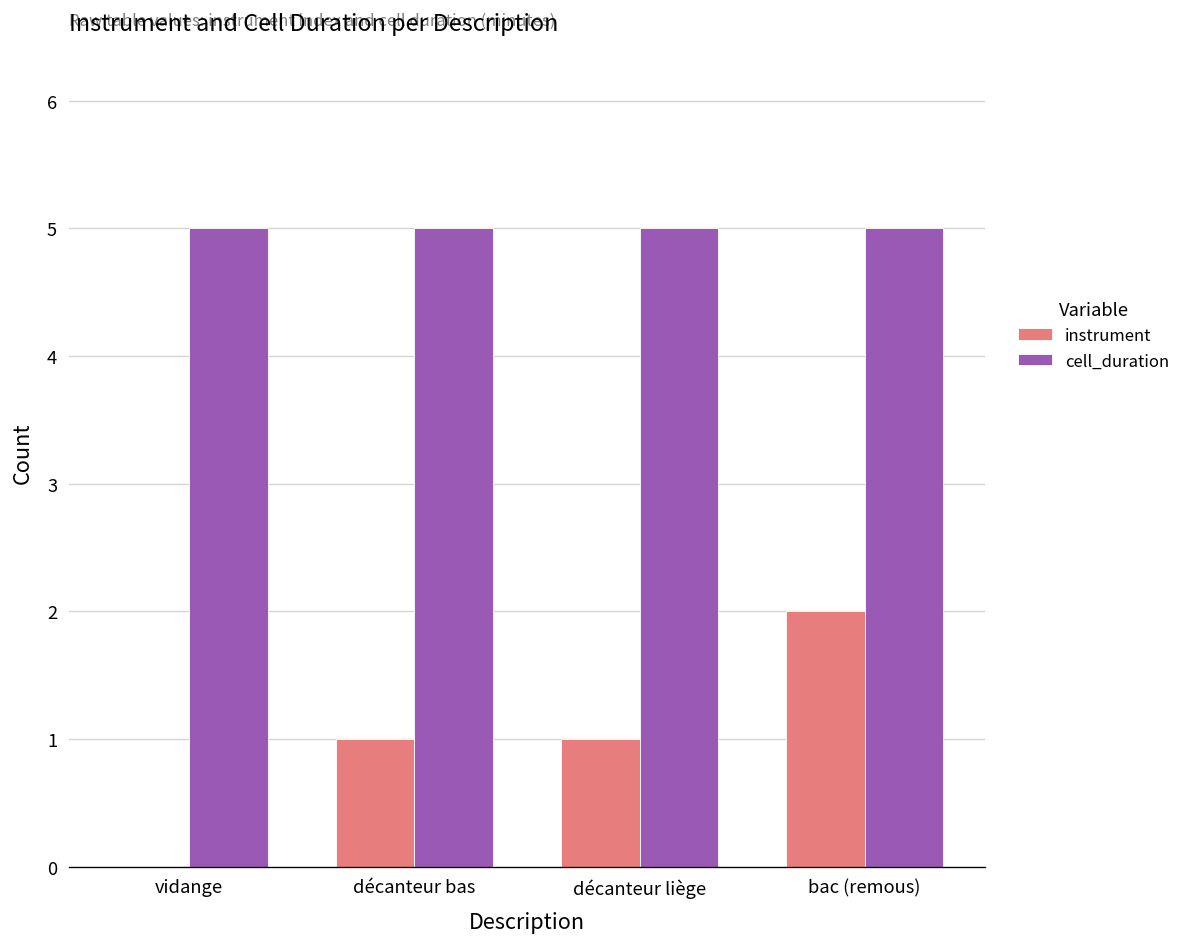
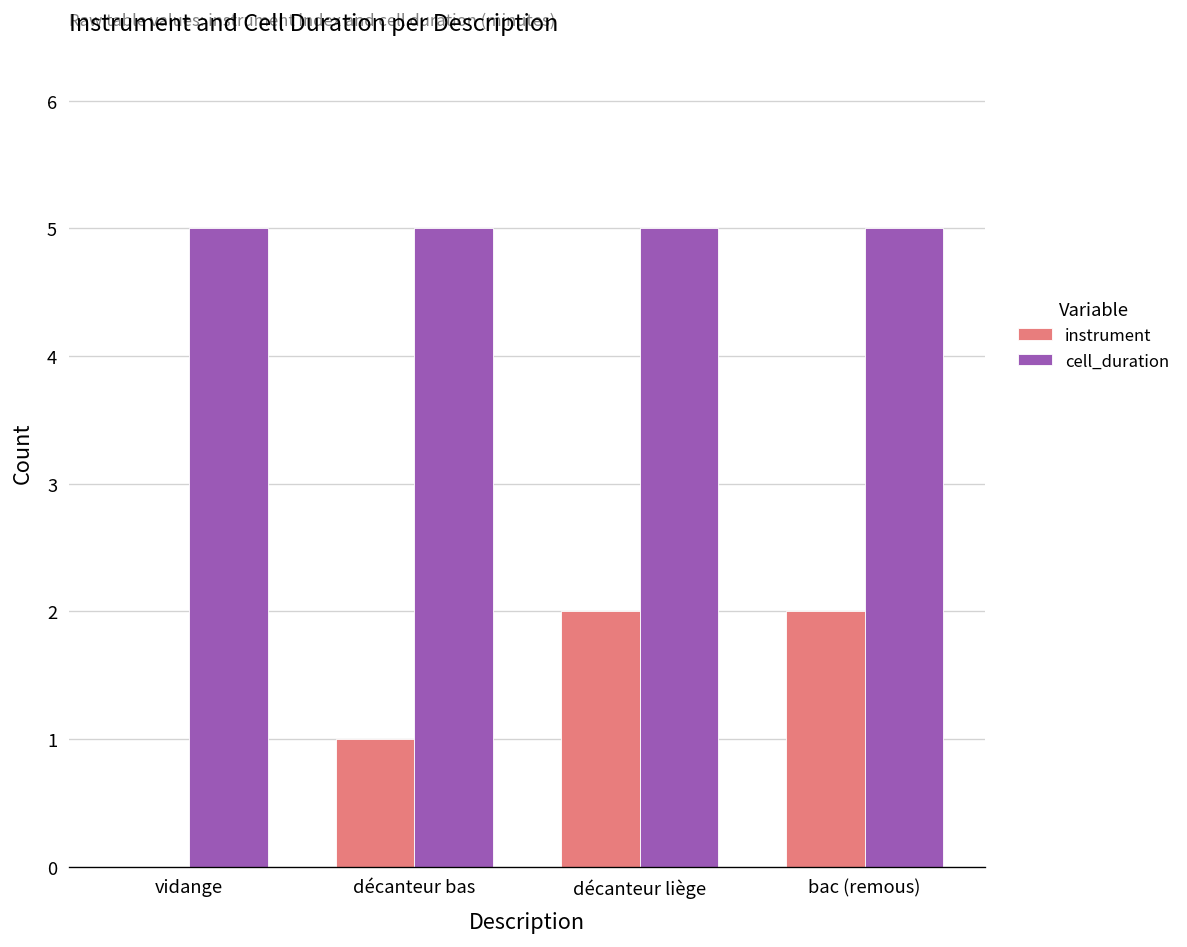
instrument, décanteur liège: 1 -> 2
